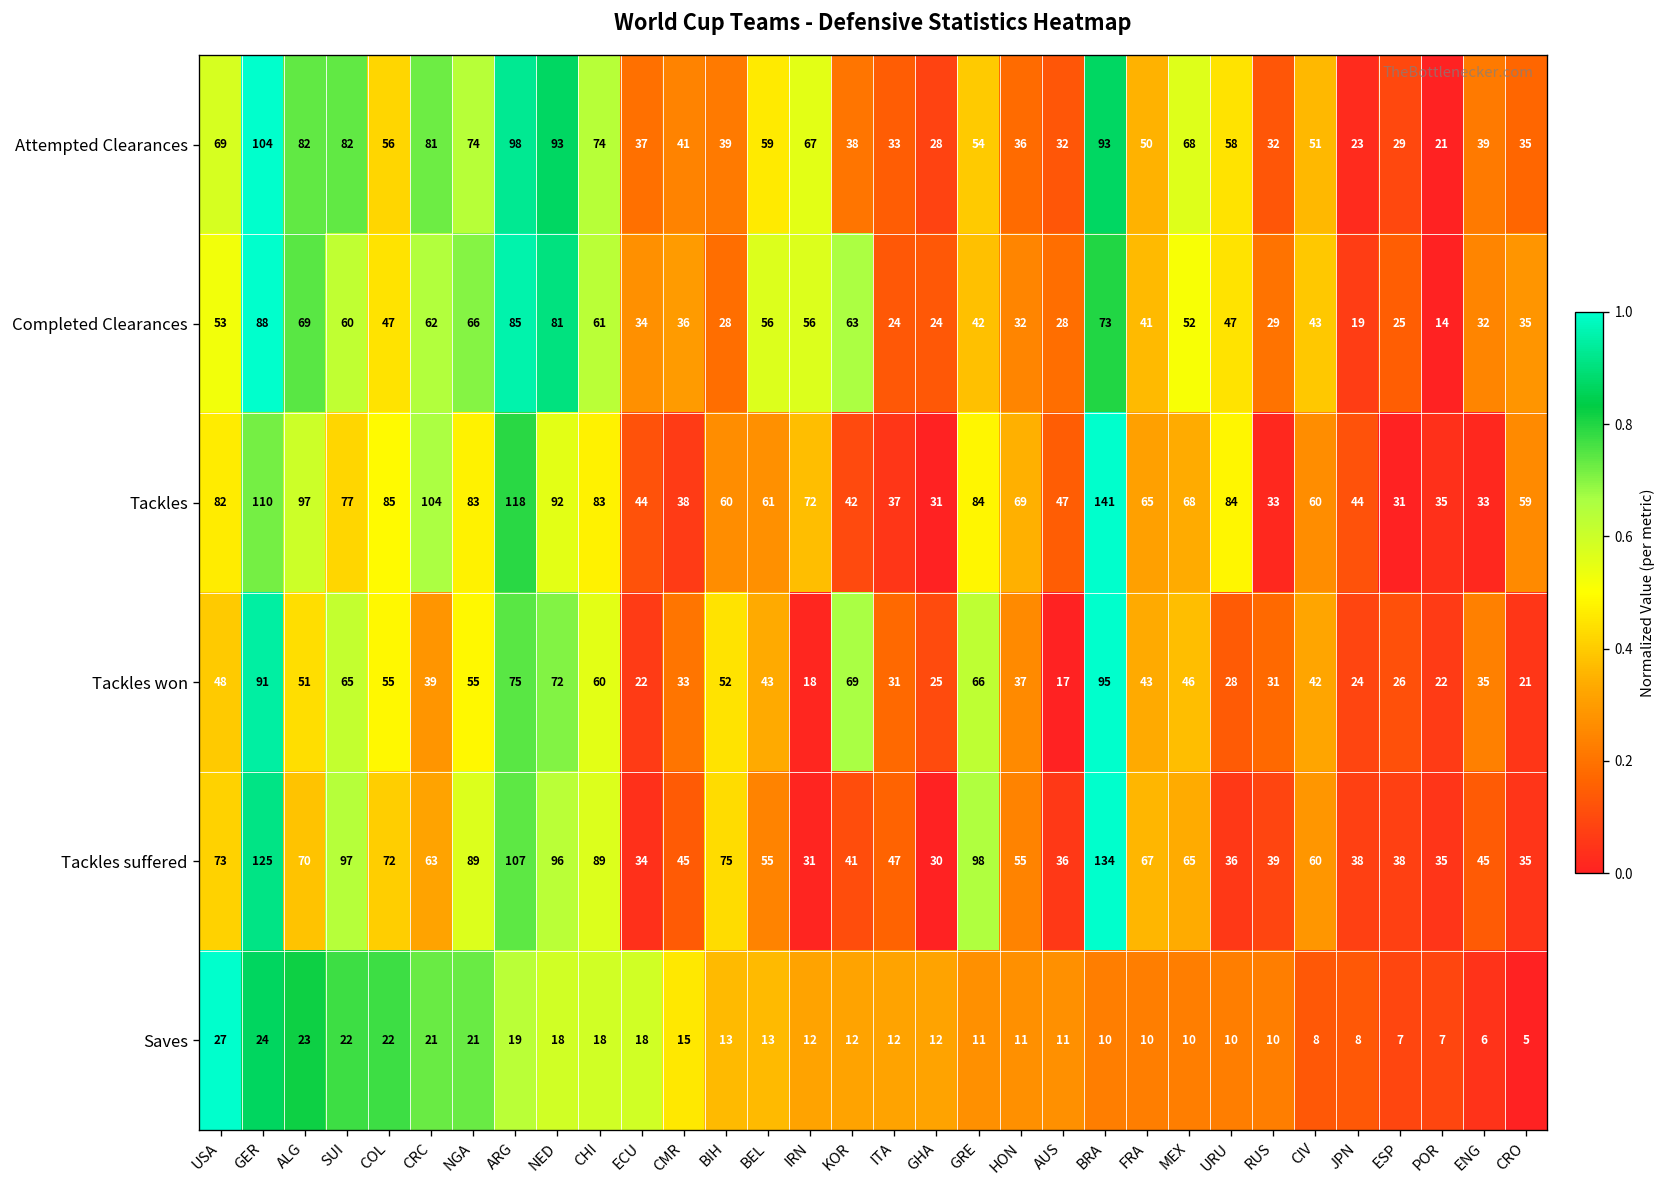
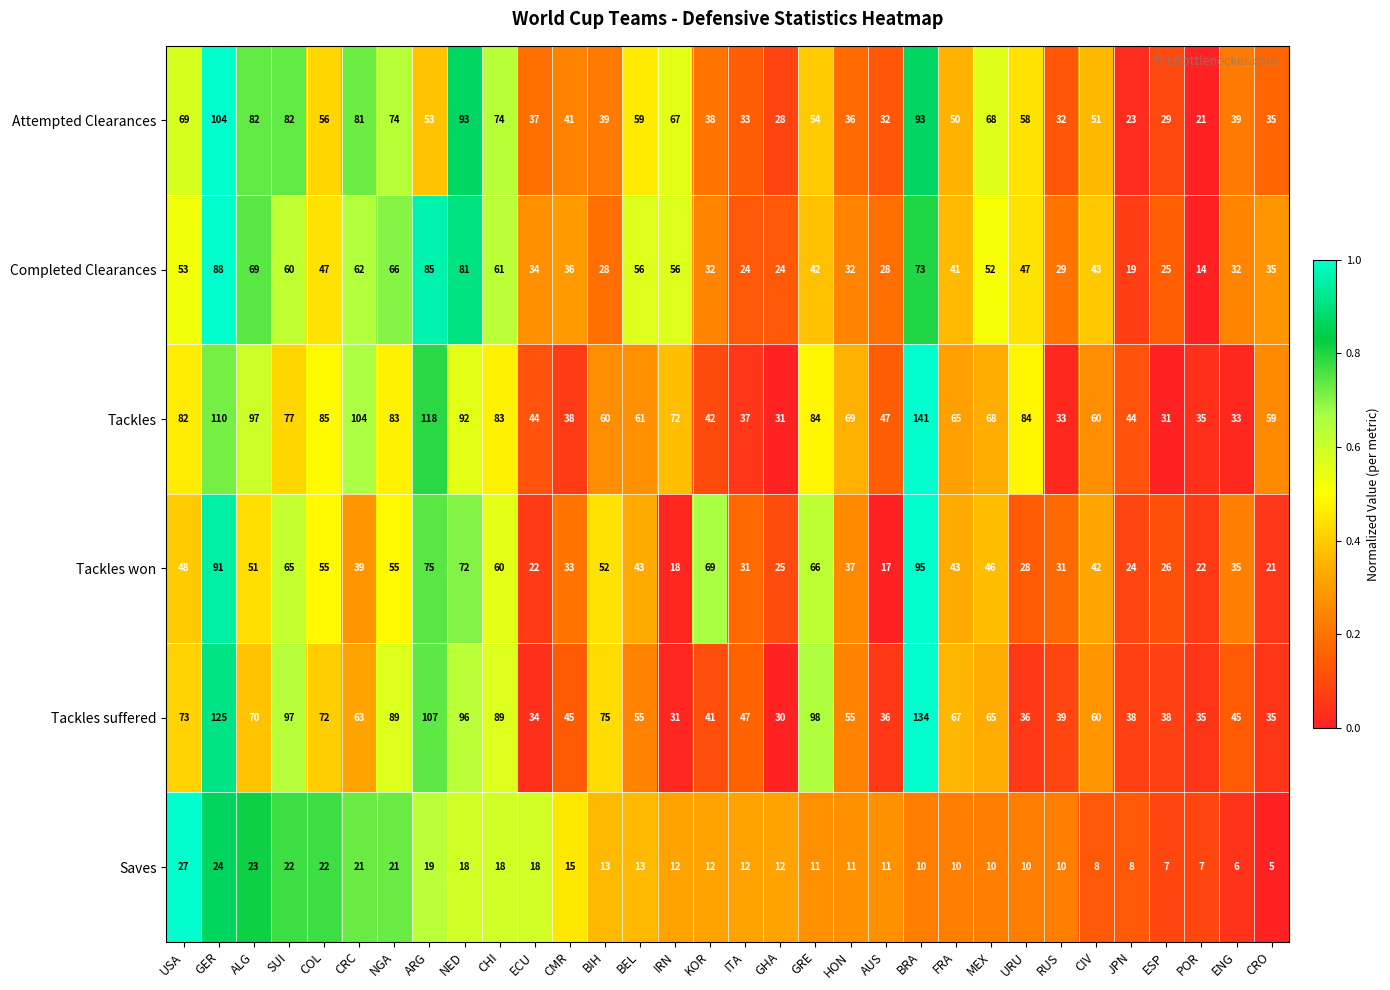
Attempted Clearances, ARG: 98 -> 53
Completed Clearances, KOR: 63 -> 32
